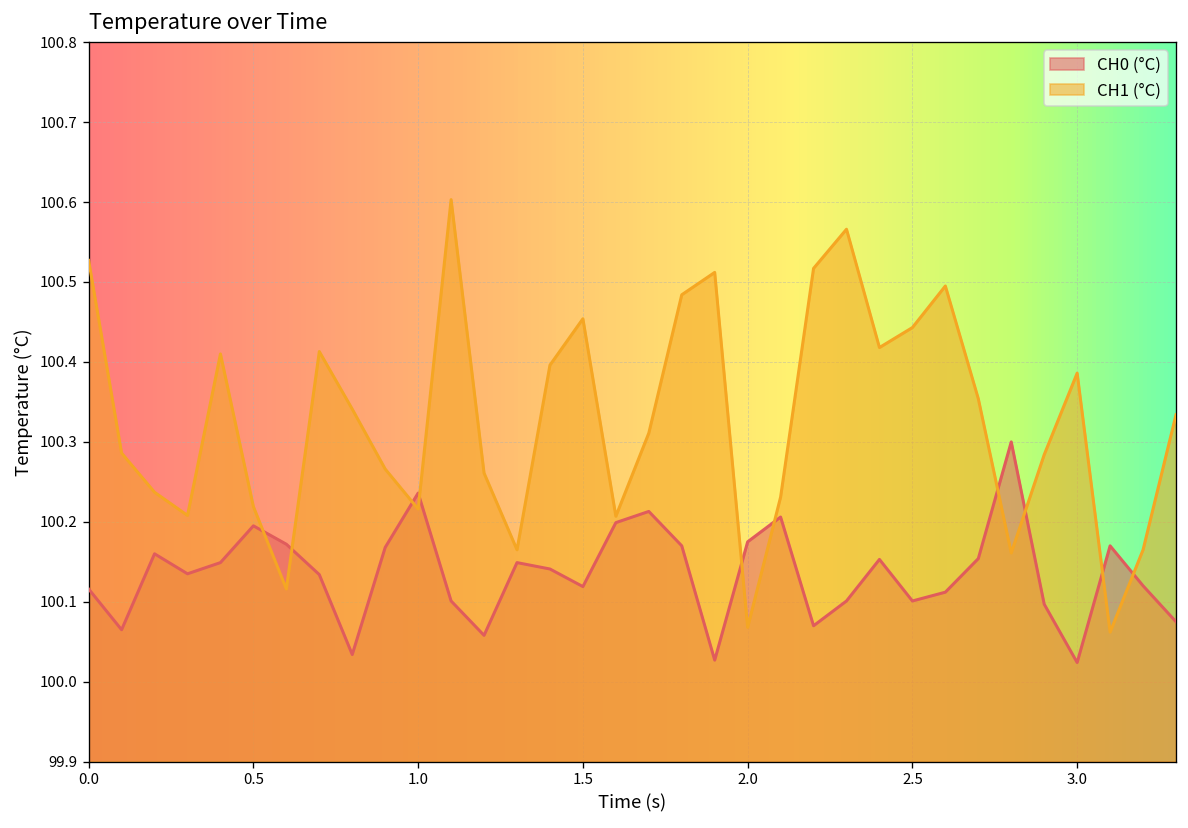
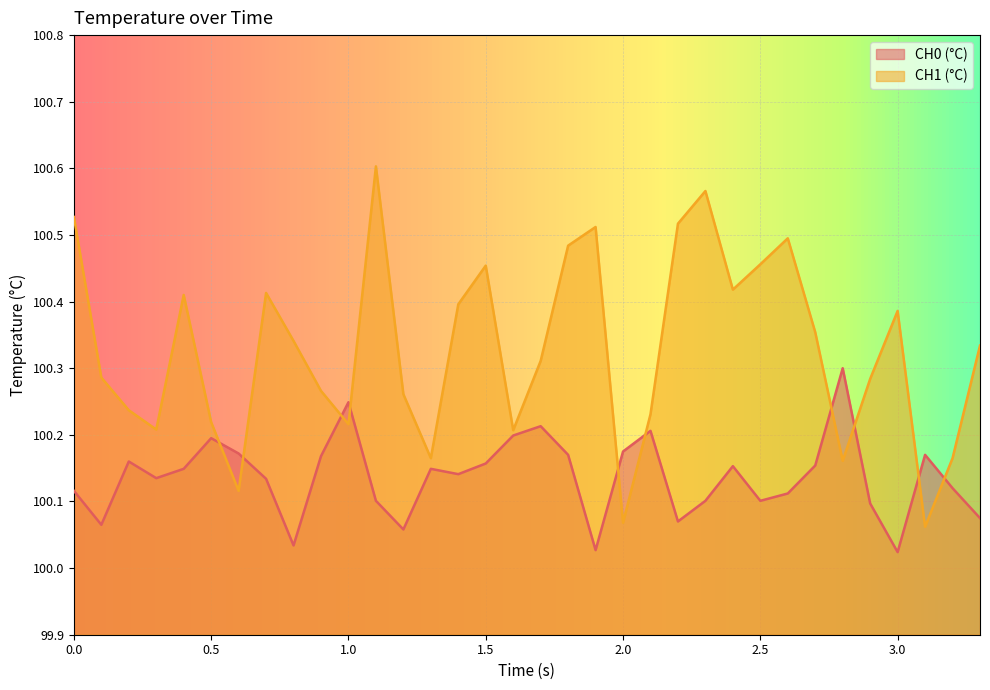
CH0 (°C), 1.0: 100.24 -> 100.25
CH0 (°C), 1.5: 100.12 -> 100.16
CH1 (°C), 2.5: 100.44 -> 100.46
